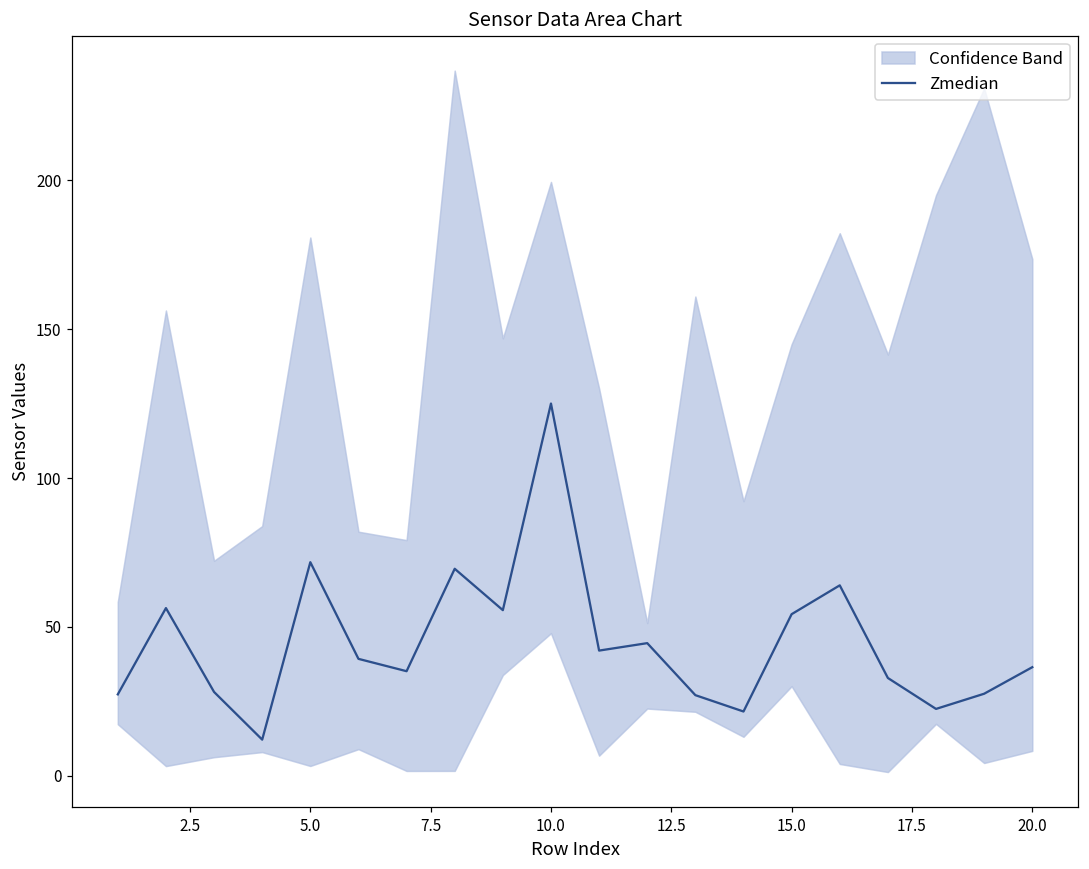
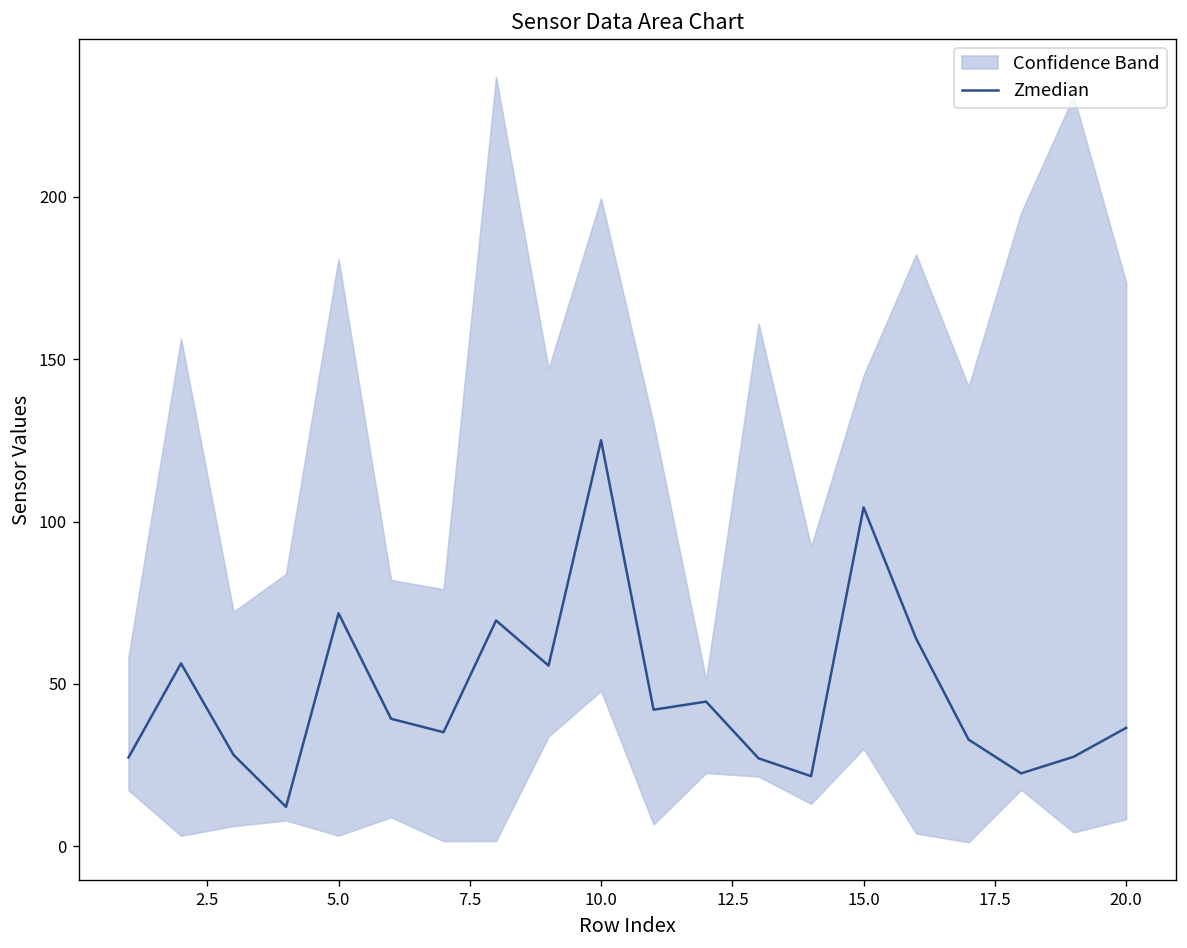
Zmedian, 15.0: 54 -> 104
